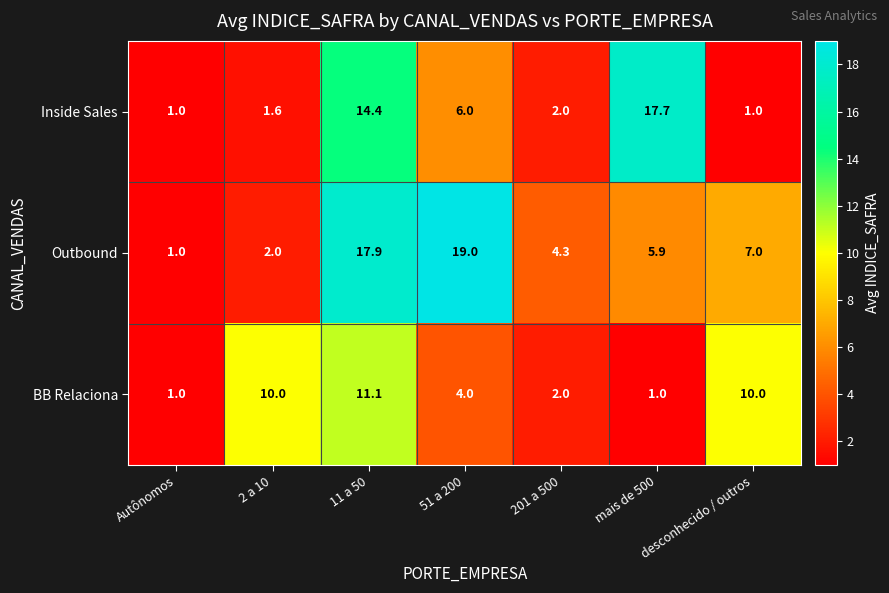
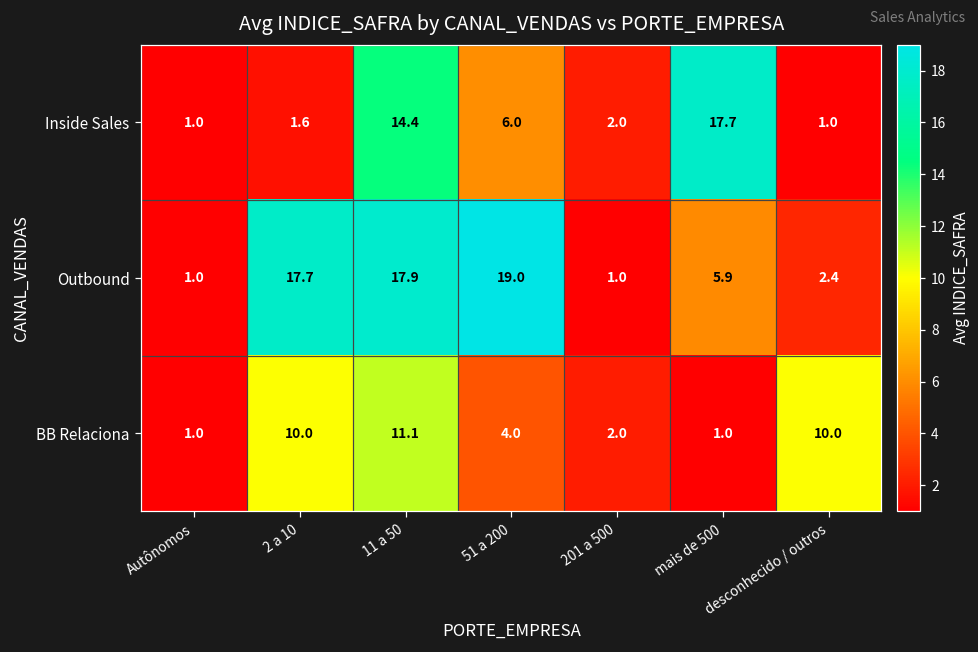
Outbound, 2 a 10: 2.0 -> 17.7
Outbound, 201 a 500: 4.3 -> 1.0
Outbound, desconhecido / outros: 7.0 -> 2.4
